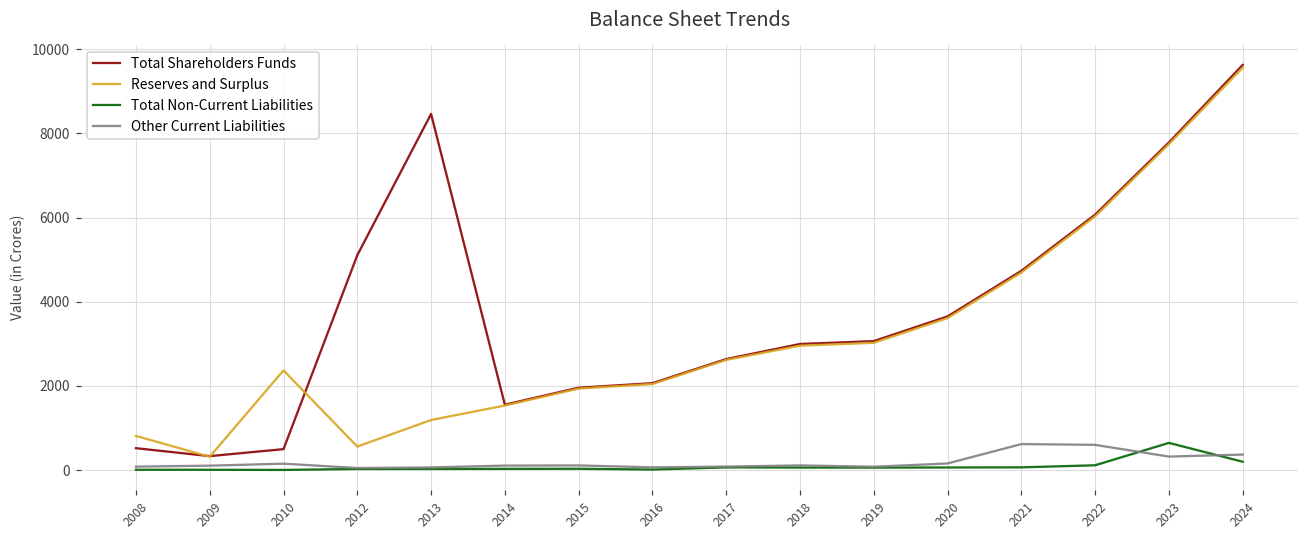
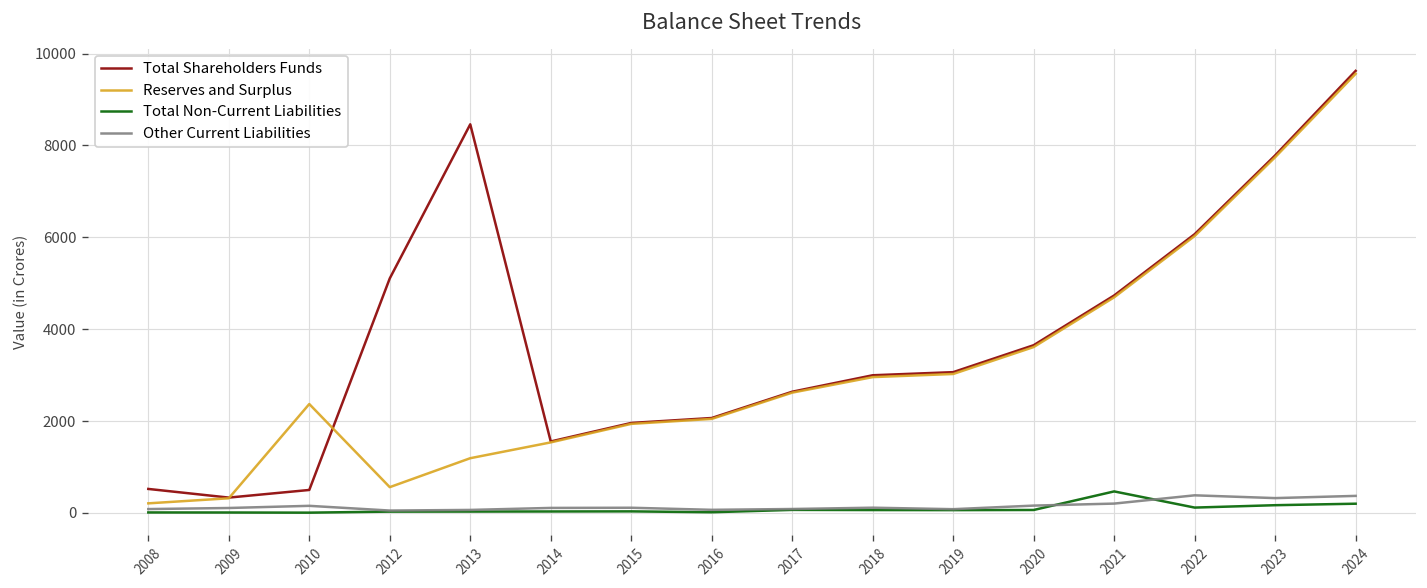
Reserves and Surplus, 2008: 800 -> 200
Total Non-Current Liabilities, 2021: 100 -> 500
Other Current Liabilities, 2021: 600 -> 200
Other Current Liabilities, 2022: 600 -> 400
Total Non-Current Liabilities, 2023: 600 -> 200
